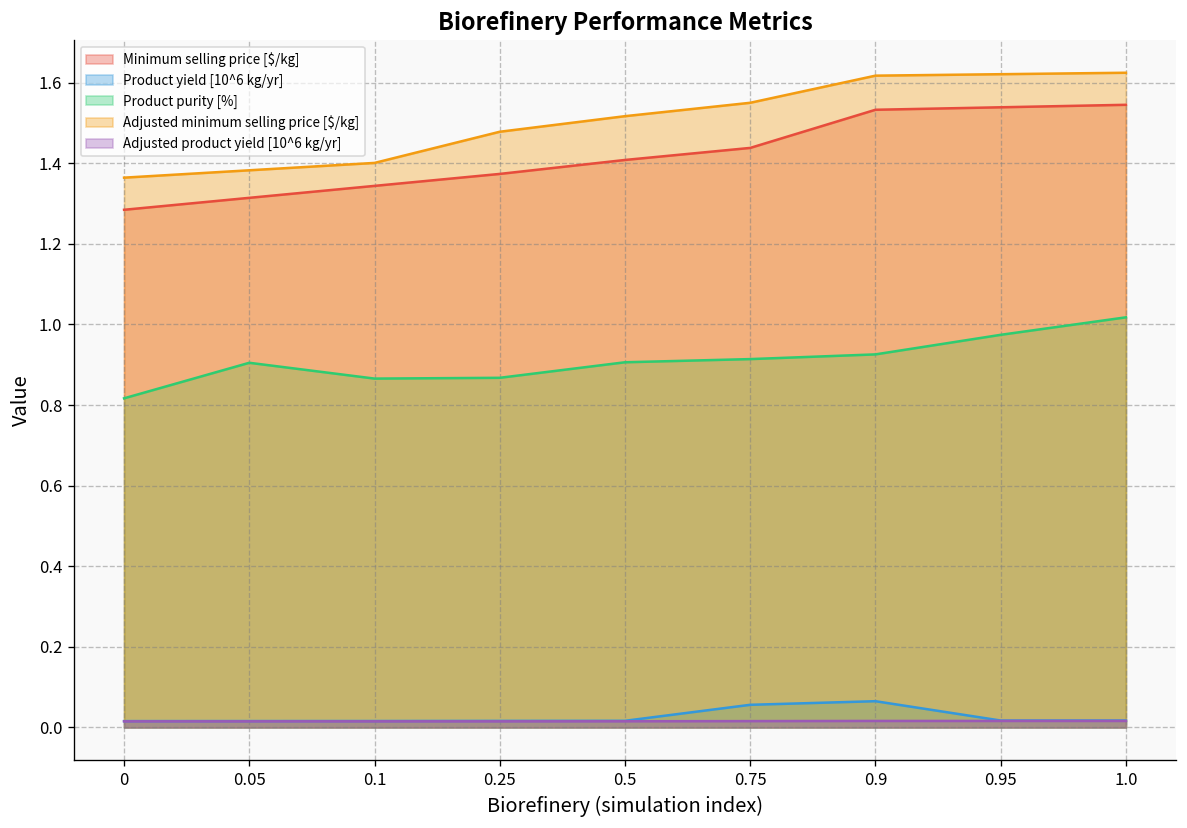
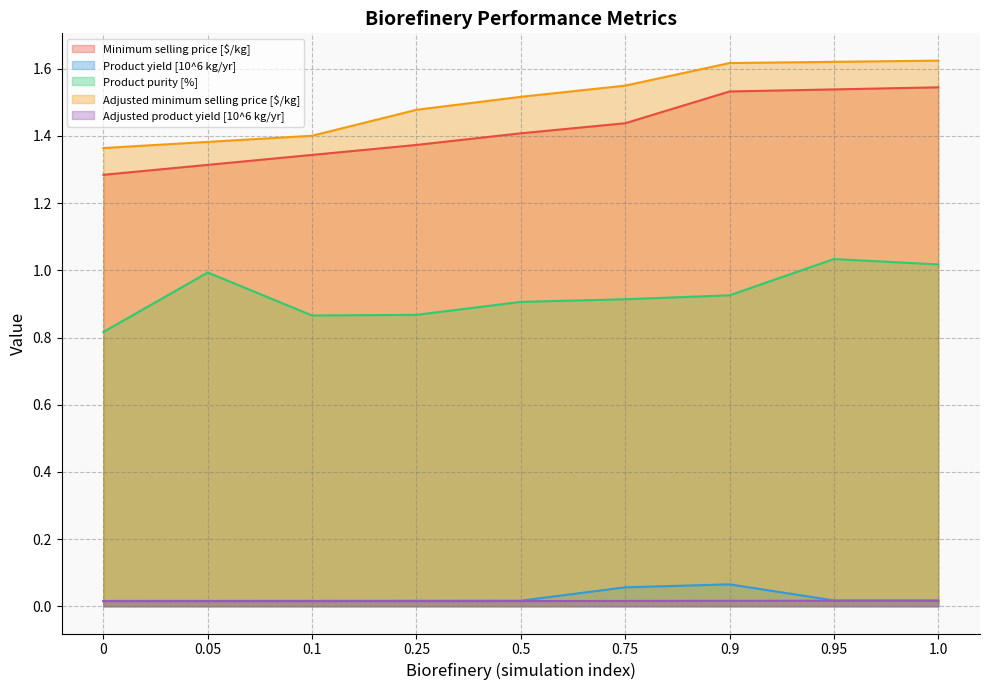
Product purity [%], 0.05: 0.90 -> 0.99
Product purity [%], 0.95: 0.97 -> 1.03
